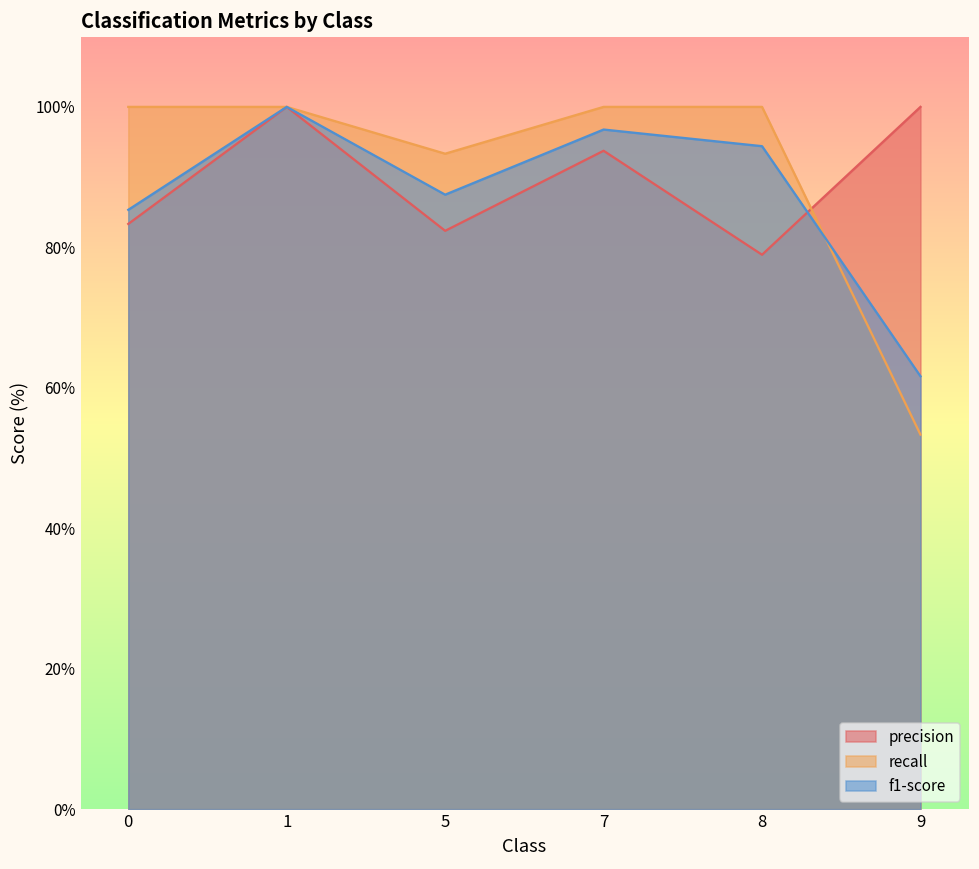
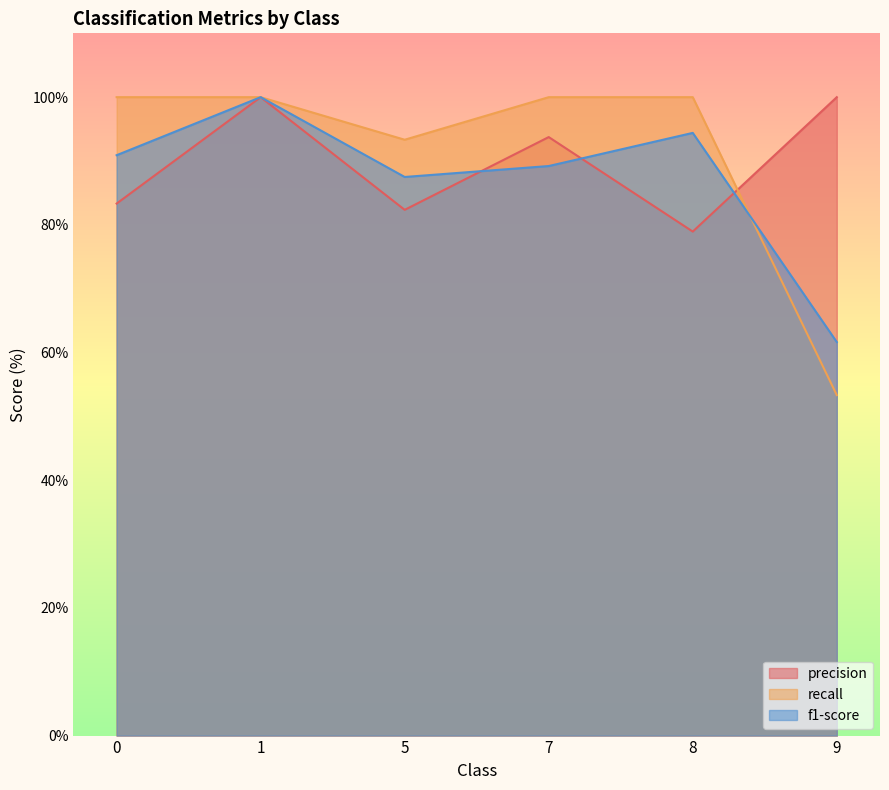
f1-score, 0: 85% -> 91%
f1-score, 7: 97% -> 89%
